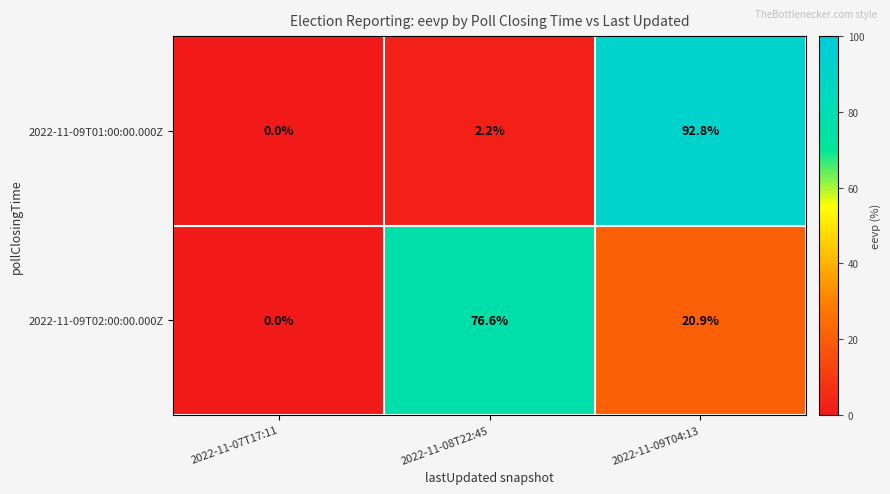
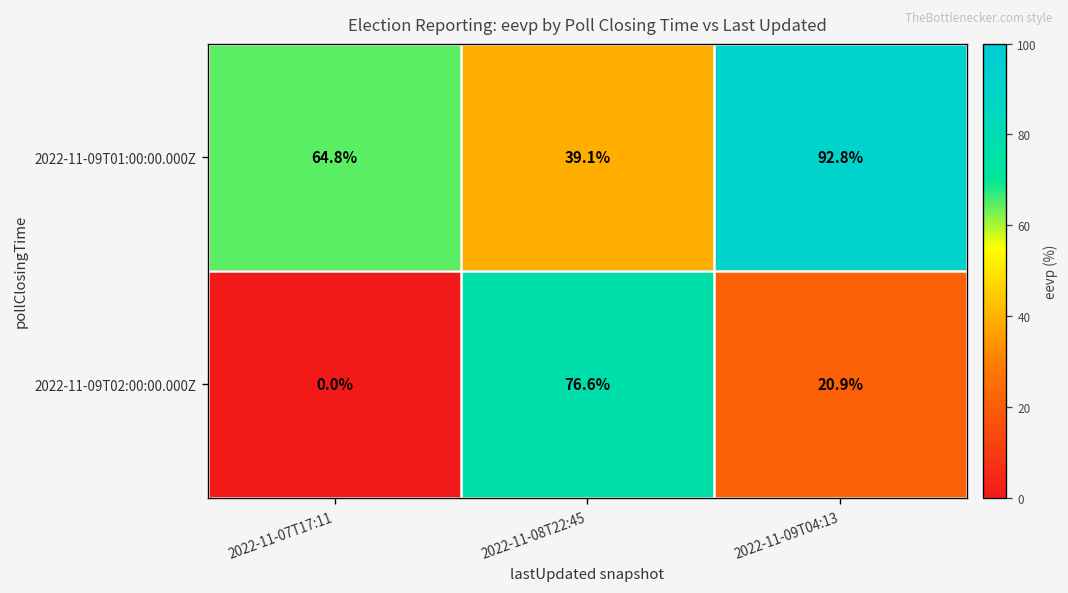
2022-11-09T01:00:00.000Z, 2022-11-07T17:11: 0.0% -> 64.8%
2022-11-09T01:00:00.000Z, 2022-11-08T22:45: 2.2% -> 39.1%
